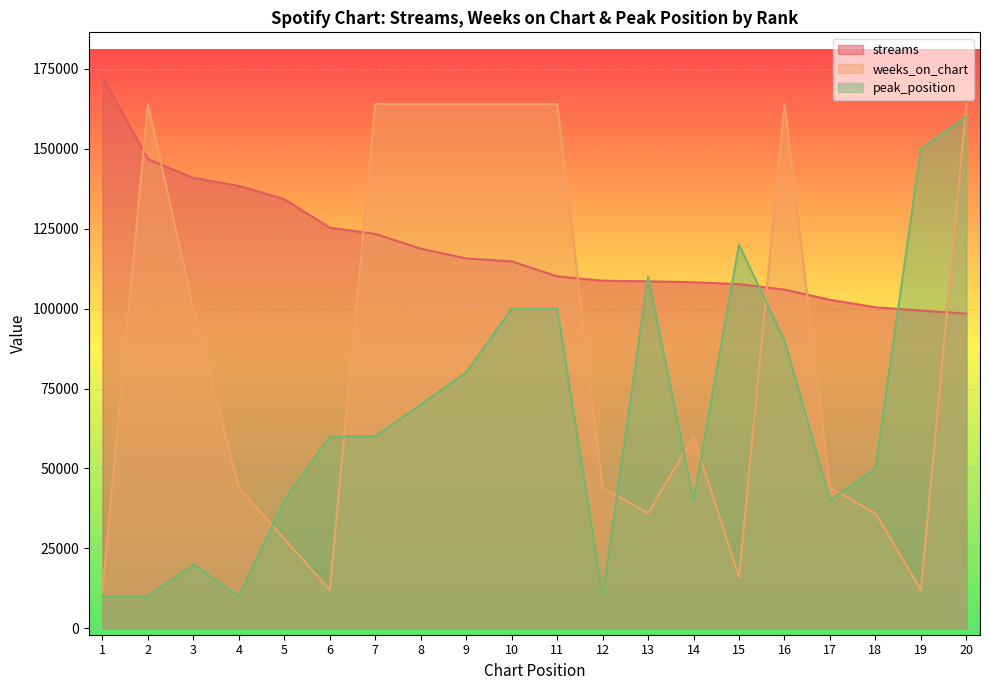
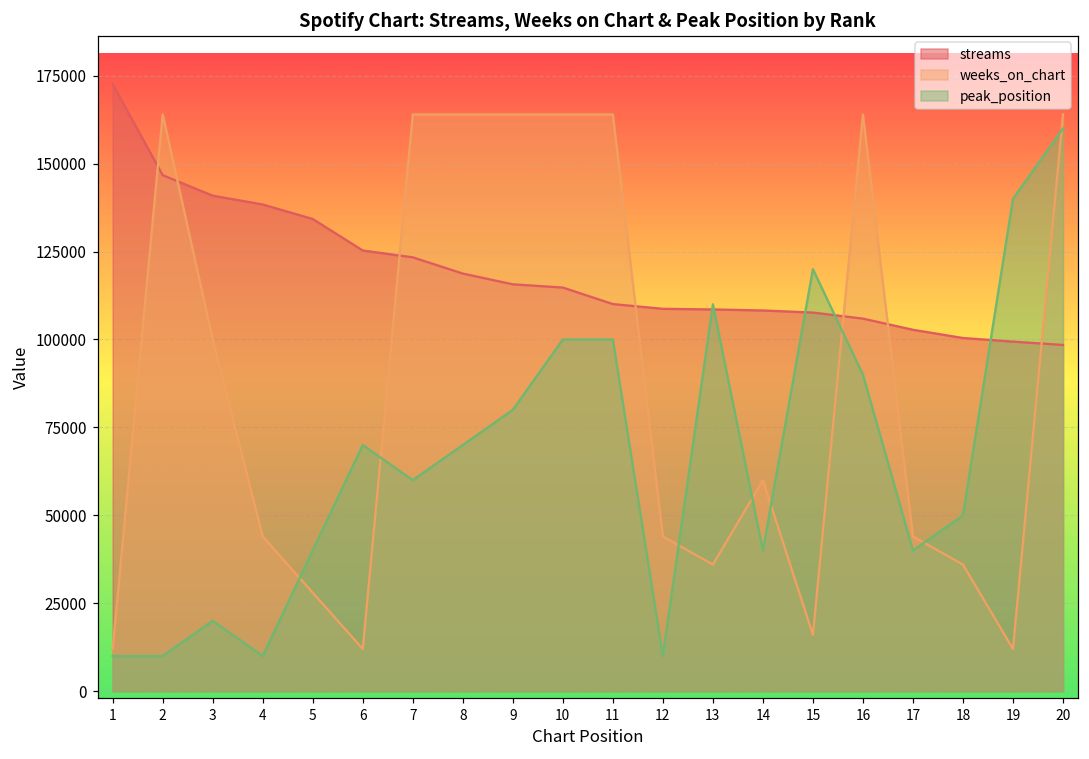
peak_position, 6: 60000 -> 70000
peak_position, 19: 150000 -> 140000
